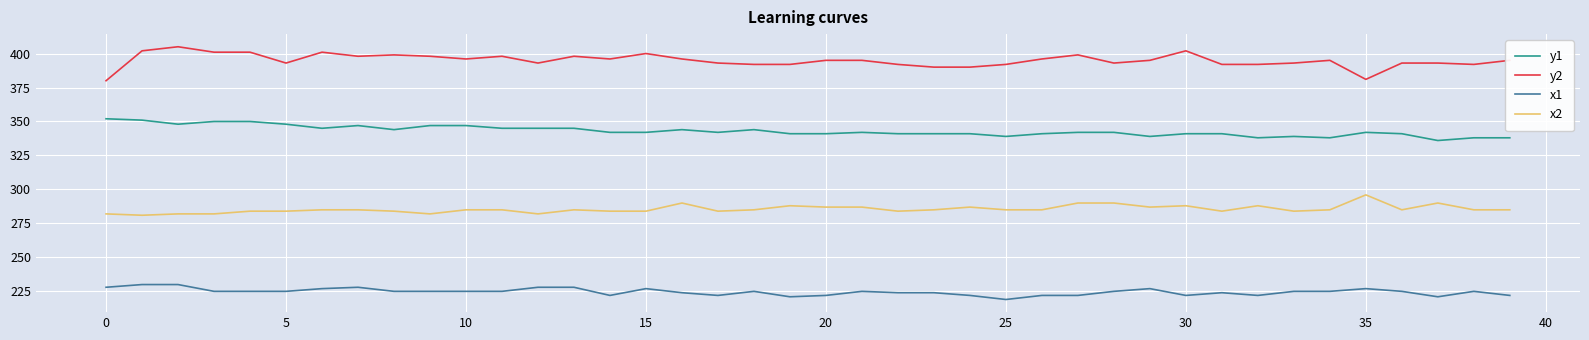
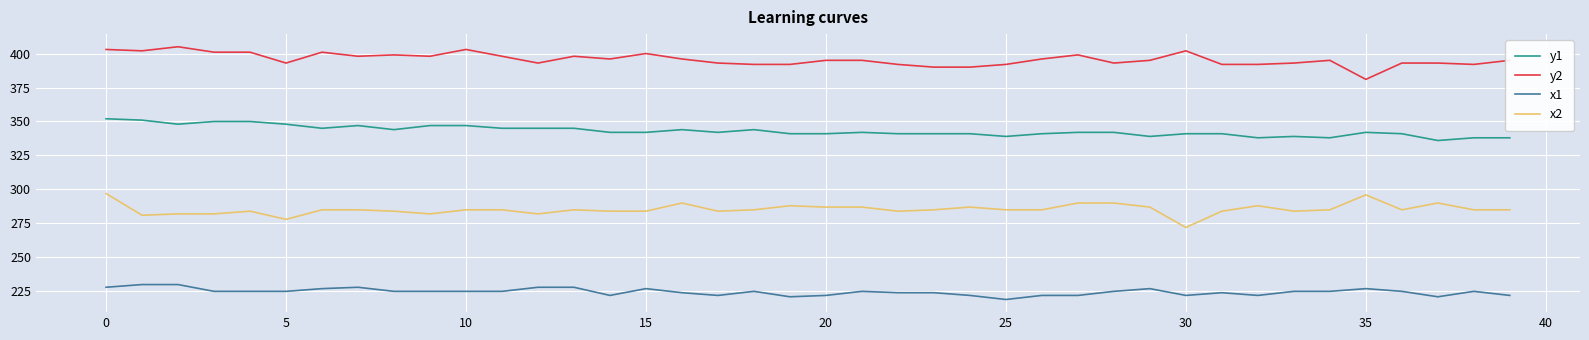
y2, 0: 380 -> 403
x2, 0: 282 -> 297
x2, 5: 284 -> 278
y2, 10: 396 -> 403
x2, 30: 288 -> 272
